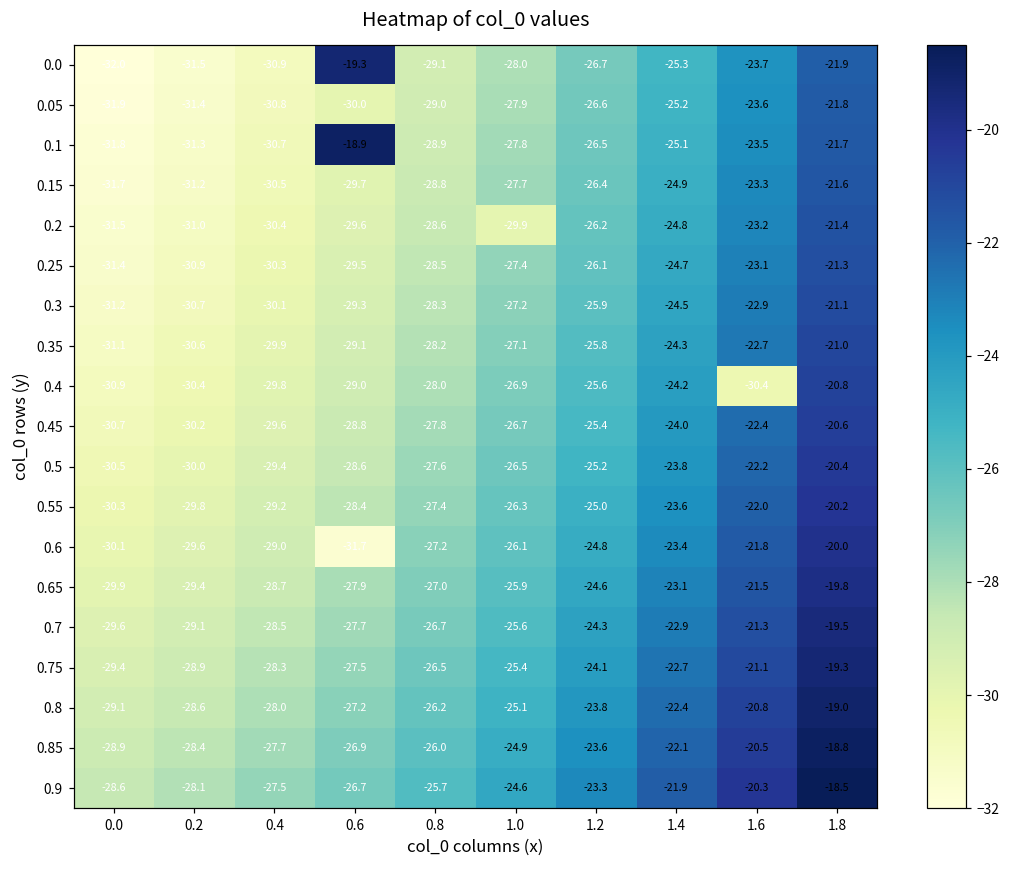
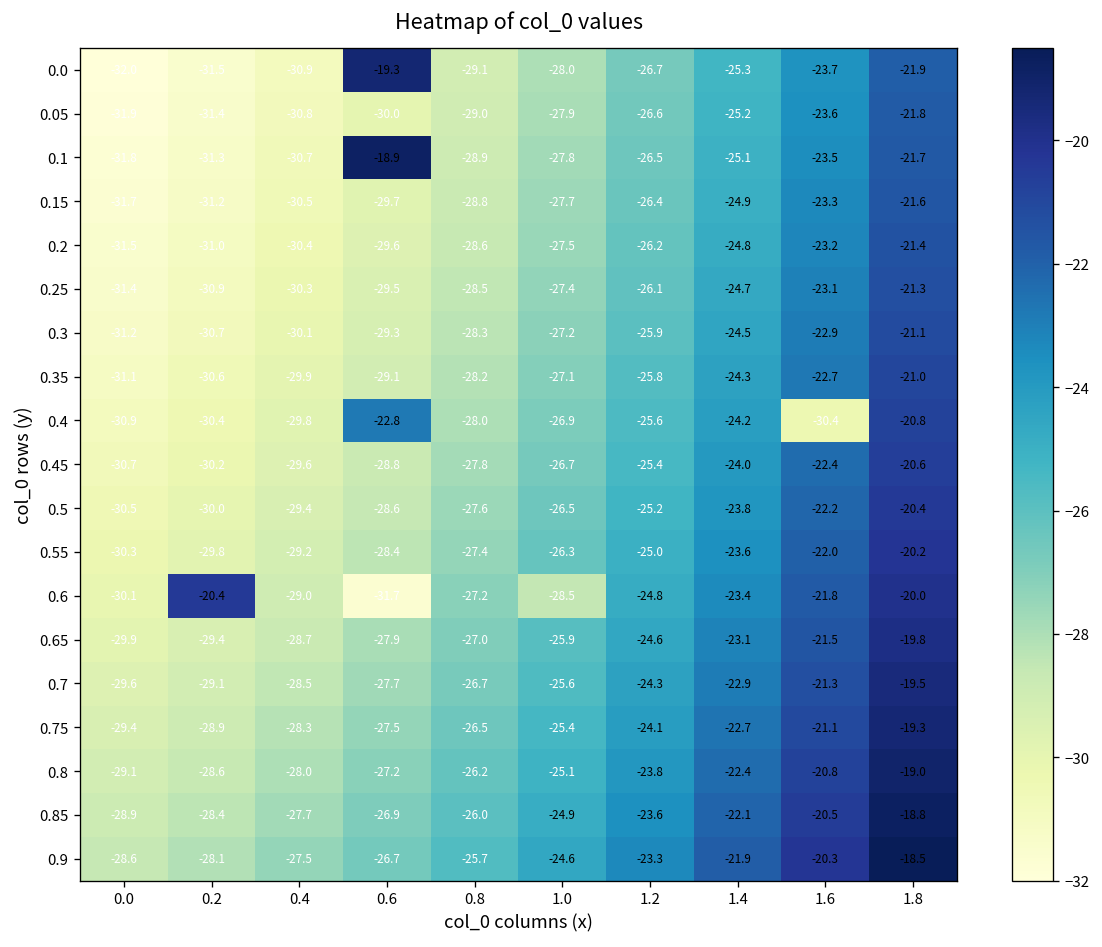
0.2, 1.0: -29.9 -> -27.5
0.4, 0.6: -29.0 -> -22.8
0.6, 0.2: -29.6 -> -20.4
0.6, 1.0: -26.1 -> -28.5
